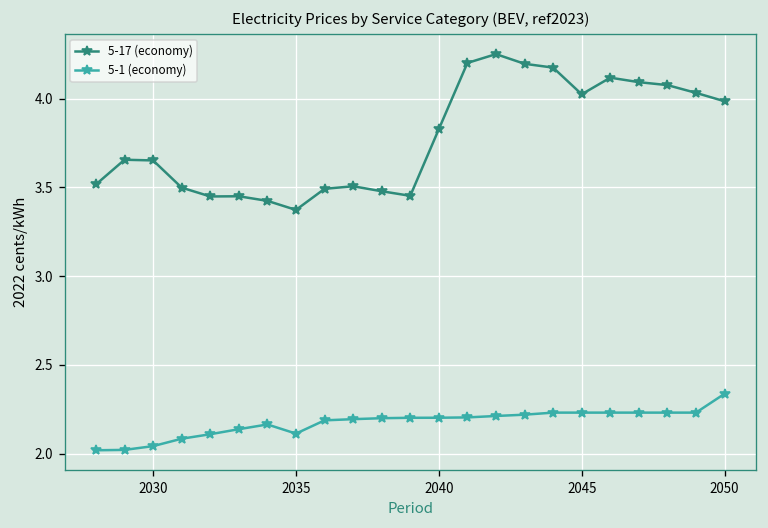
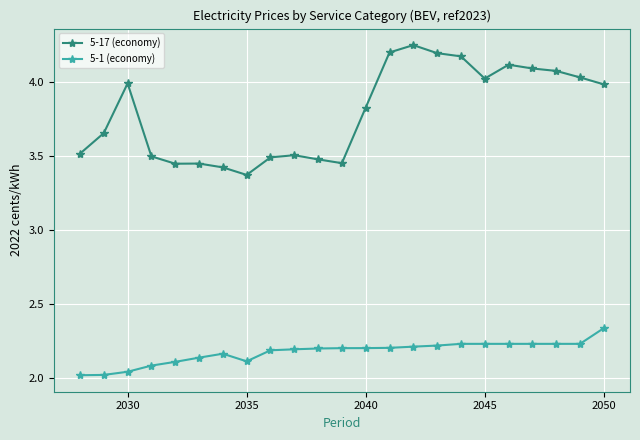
5-17 (economy), 2030: 3.65 -> 3.99
